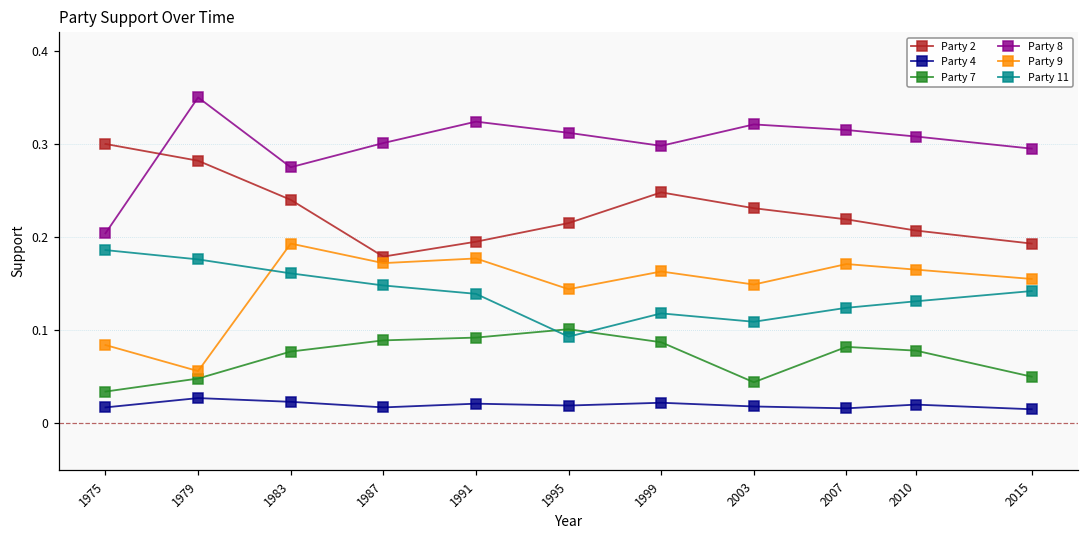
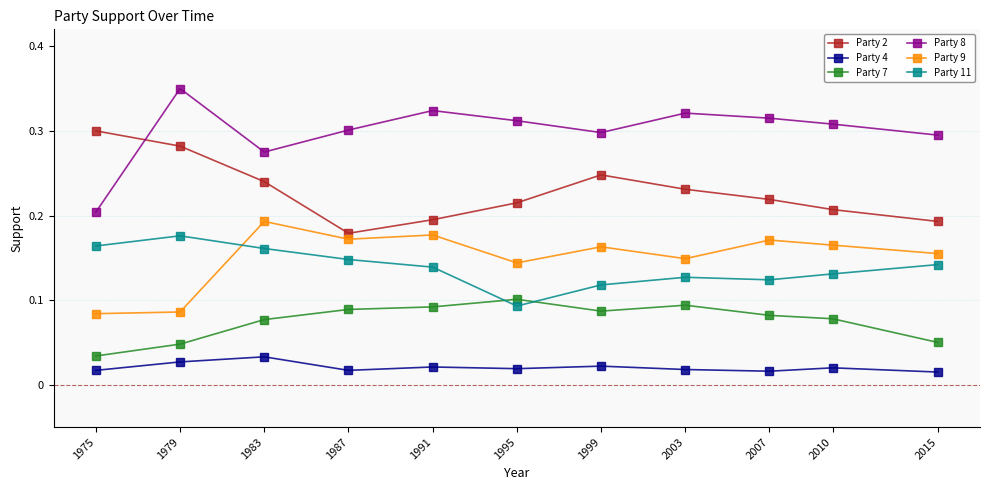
Party 11, 1975: 0.19 -> 0.16
Party 9, 1979: 0.06 -> 0.09
Party 4, 1983: 0.02 -> 0.03
Party 7, 2003: 0.04 -> 0.09
Party 11, 2003: 0.11 -> 0.13
